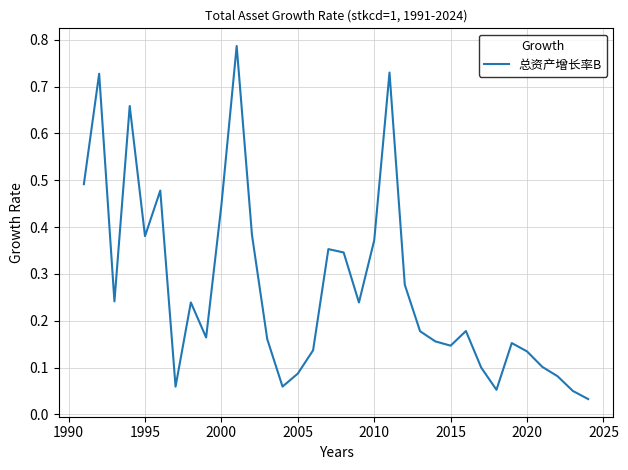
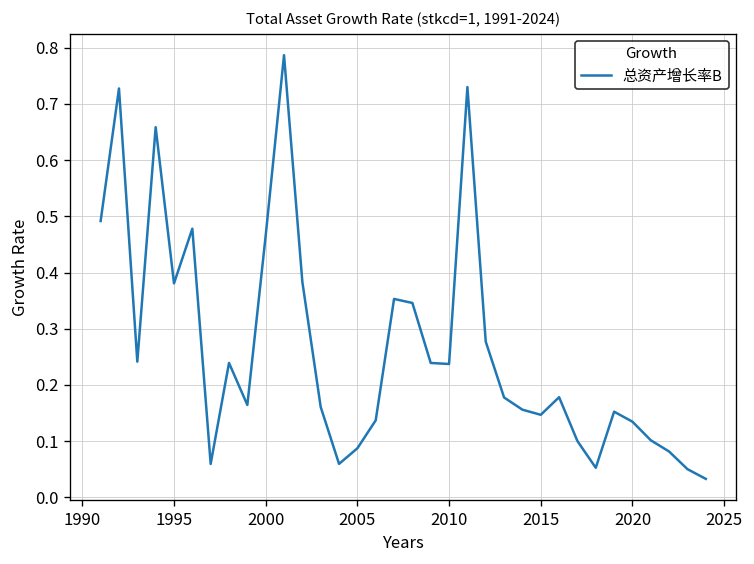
2000: 0.45 -> 0.47
2010: 0.37 -> 0.24
